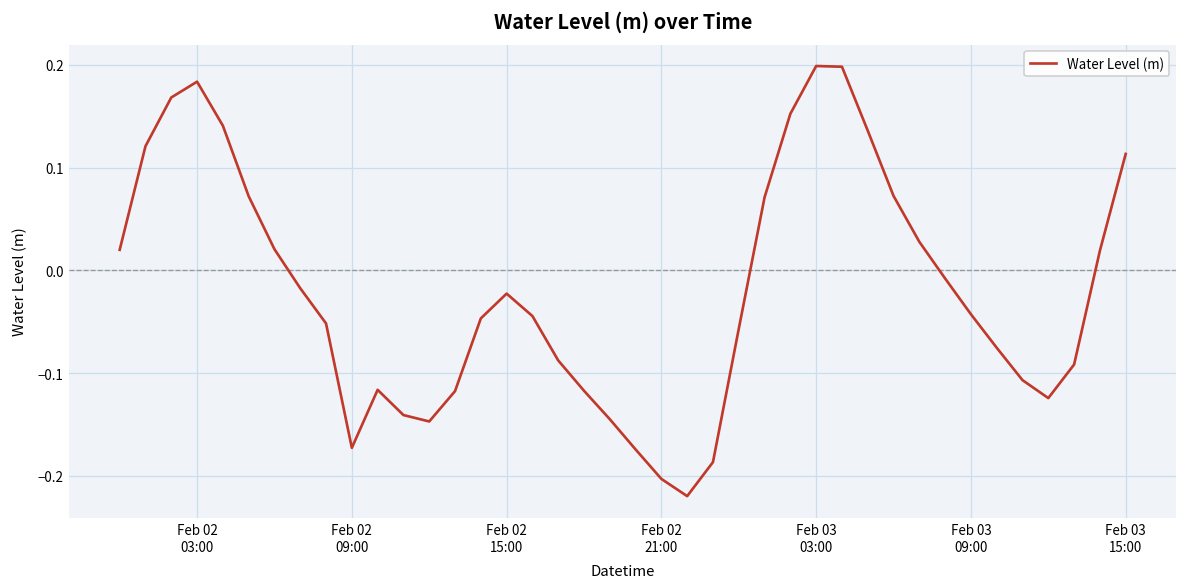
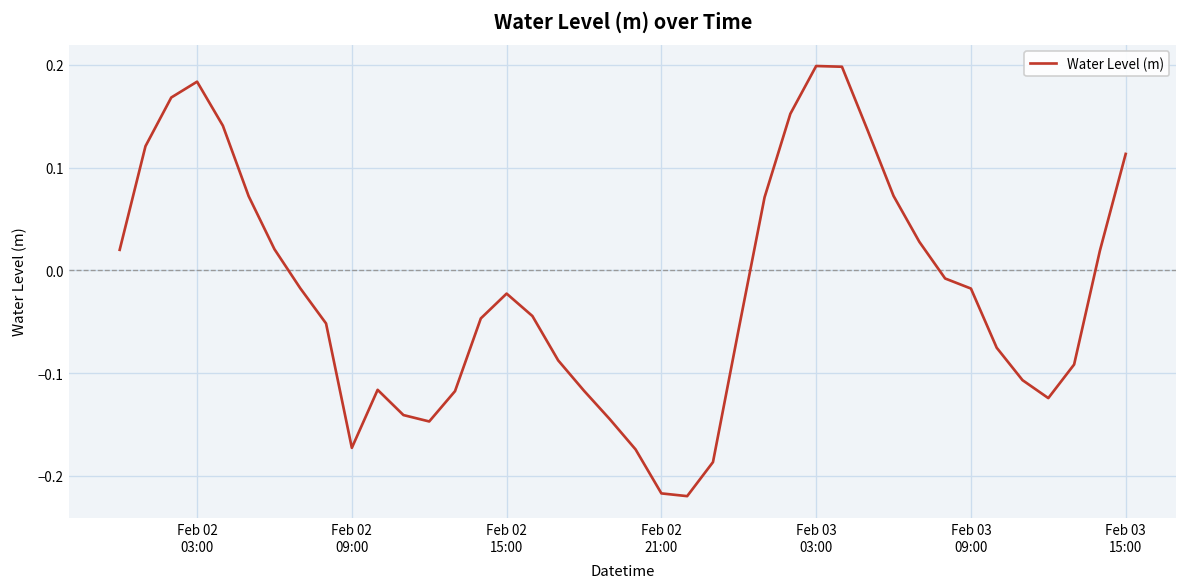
Feb 02 21:00: -0.20 -> -0.22
Feb 03 09:00: -0.04 -> -0.02
